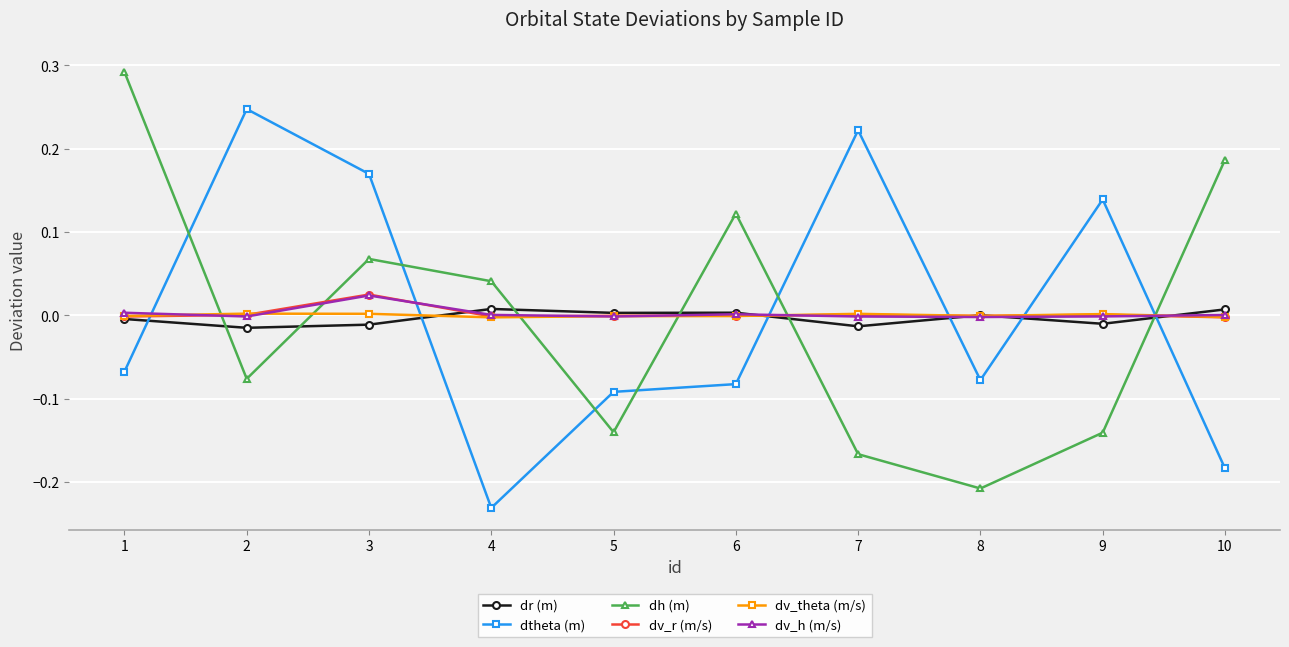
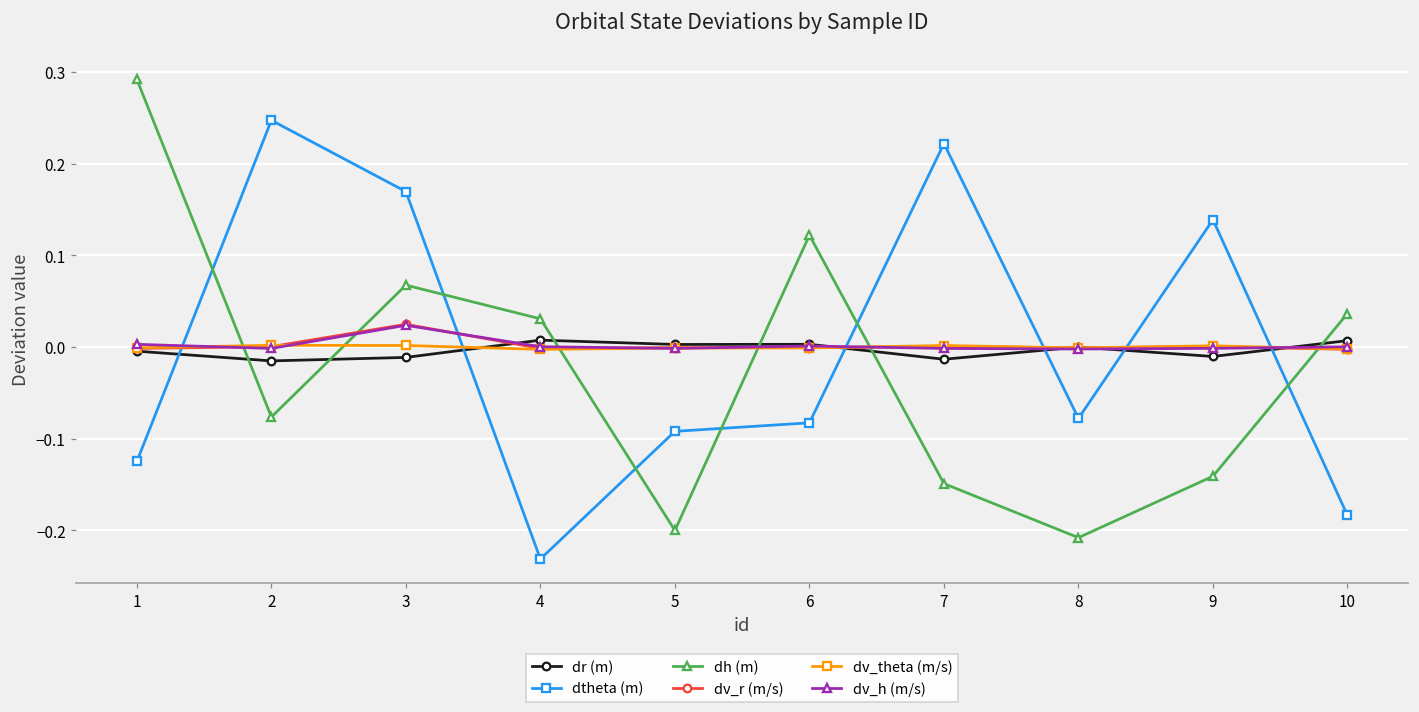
dtheta (m), 1: -0.07 -> -0.12
dh (m), 4: 0.04 -> 0.03
dh (m), 5: -0.14 -> -0.20
dh (m), 7: -0.17 -> -0.15
dh (m), 10: 0.19 -> 0.04
